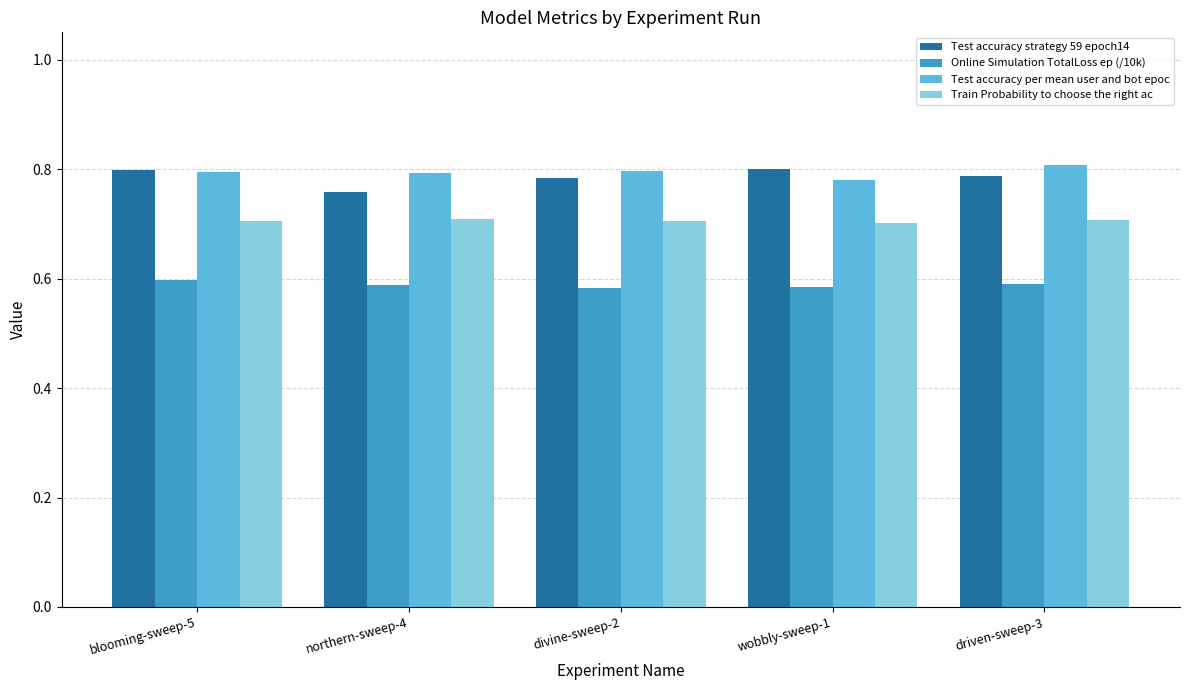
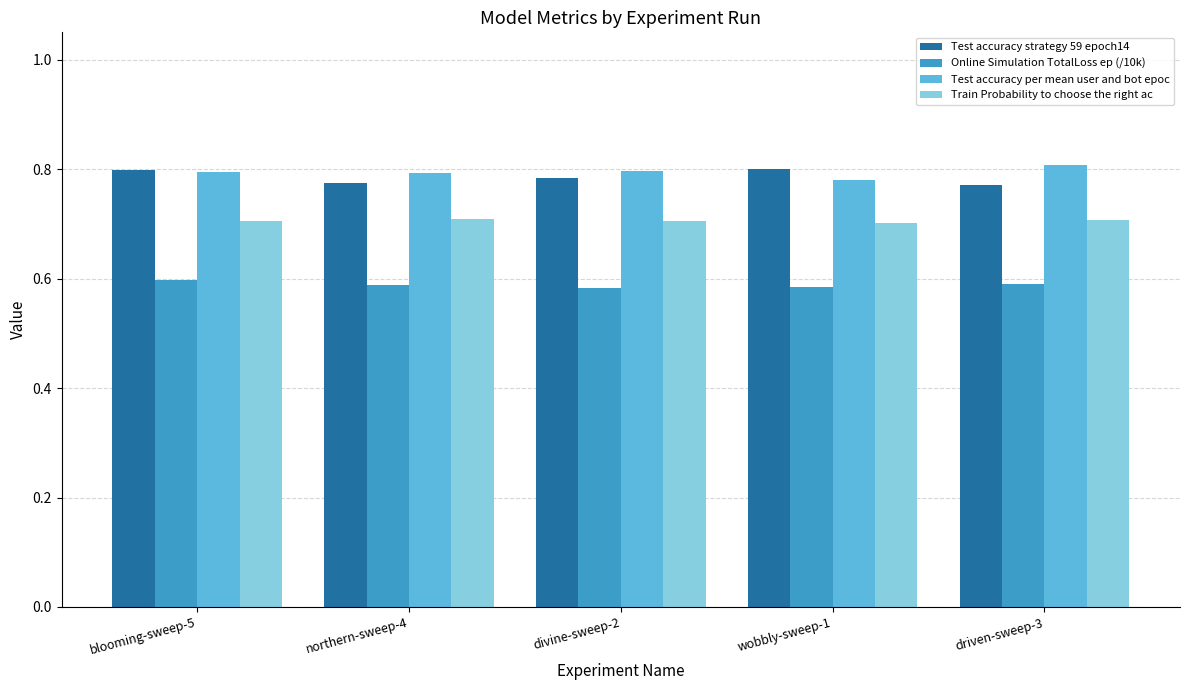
Test accuracy strategy 59 epoch14, northern-sweep-4: 0.76 -> 0.78
Test accuracy strategy 59 epoch14, driven-sweep-3: 0.79 -> 0.77
